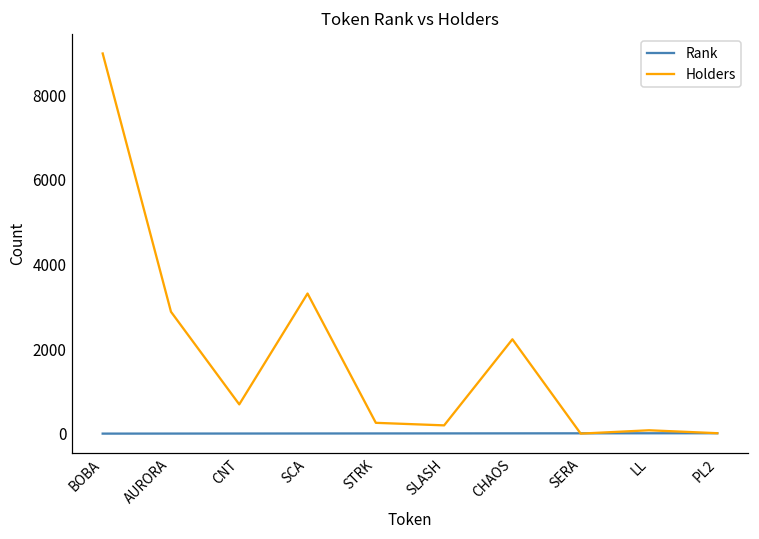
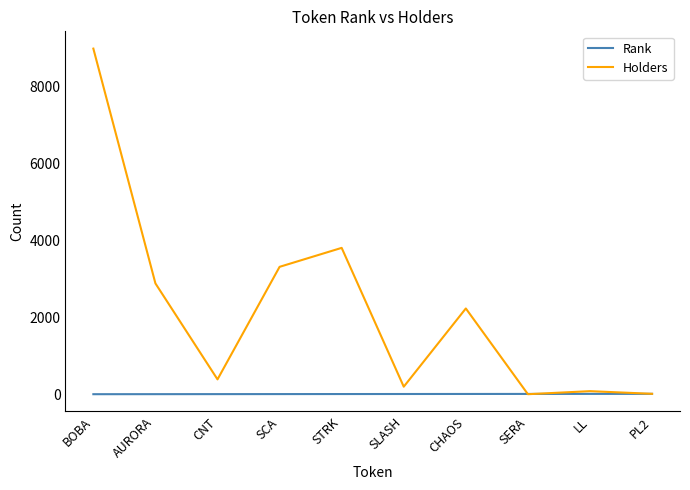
Holders, CNT: 700 -> 400
Holders, STRK: 300 -> 3800
